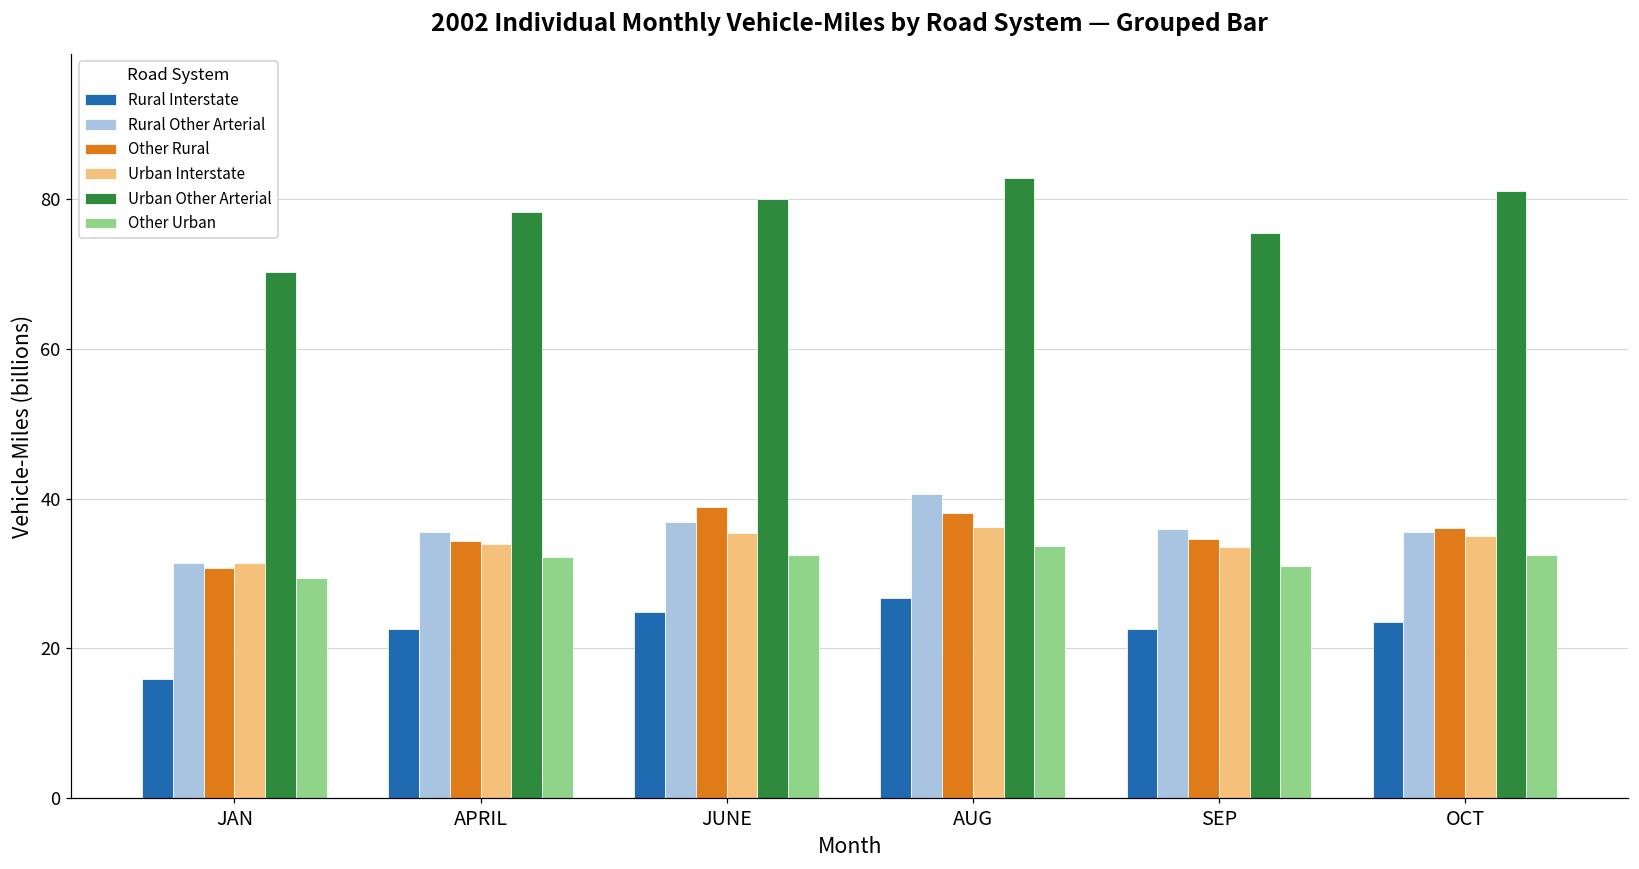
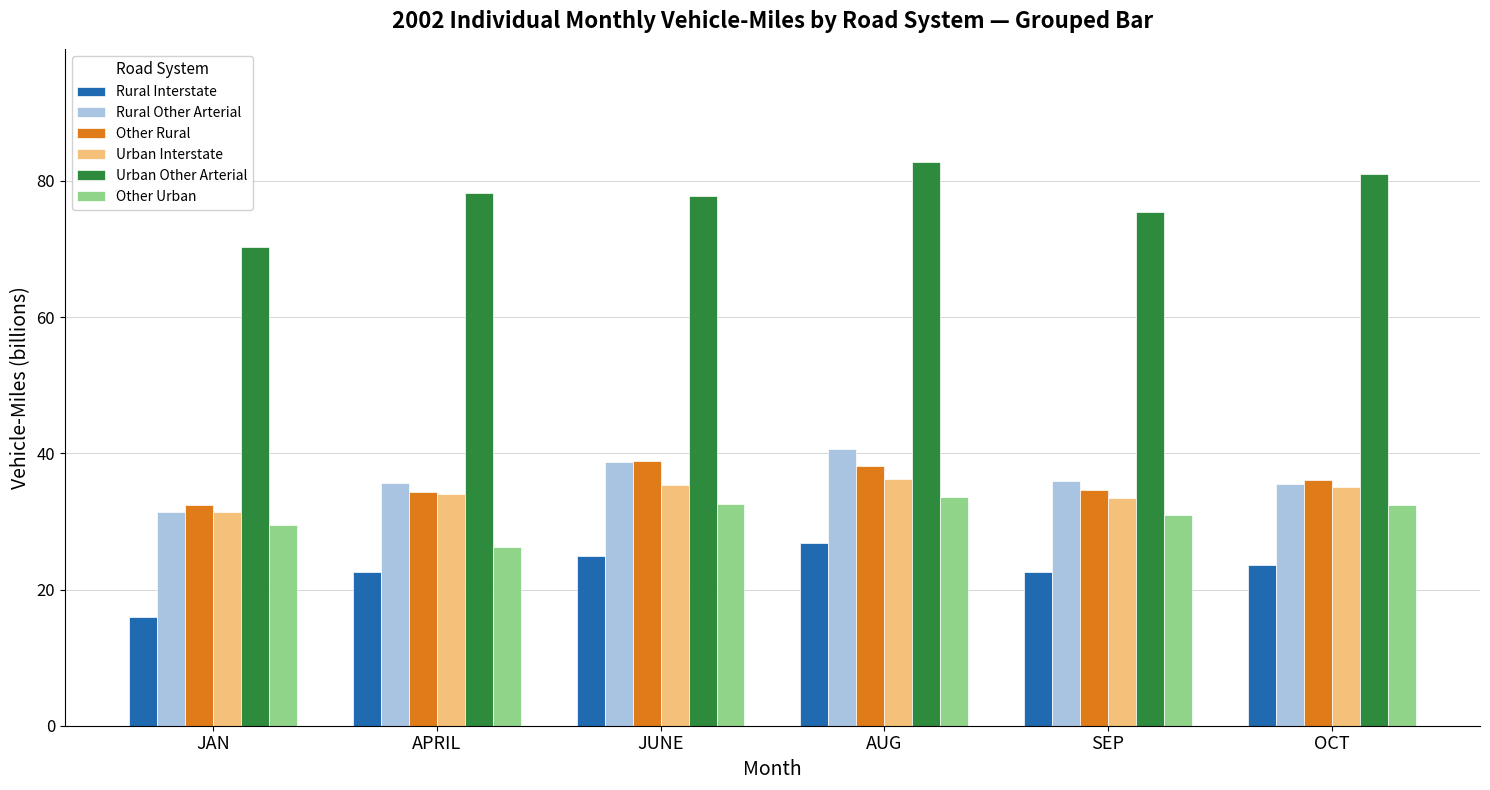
Other Rural, JAN: 31 -> 32
Other Urban, APRIL: 32 -> 26
Rural Other Arterial, JUNE: 37 -> 39
Urban Other Arterial, JUNE: 80 -> 78
